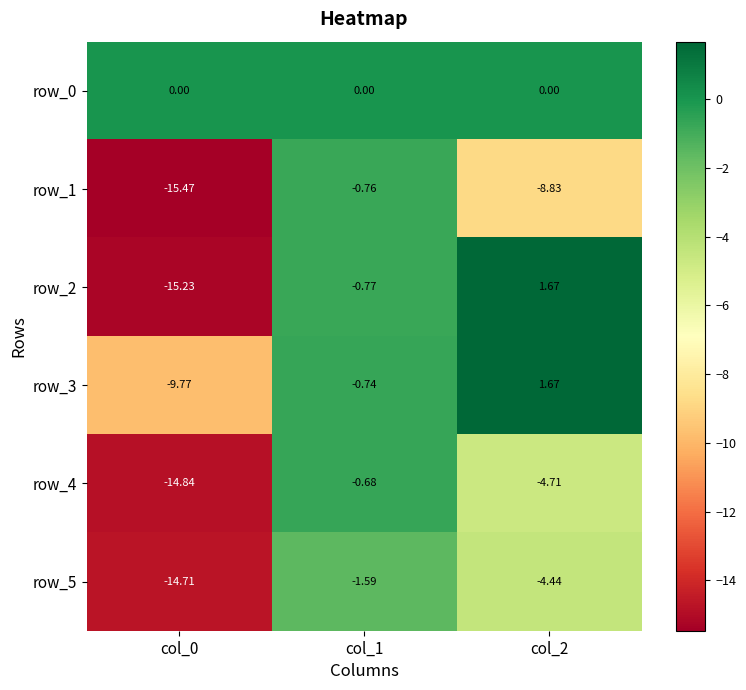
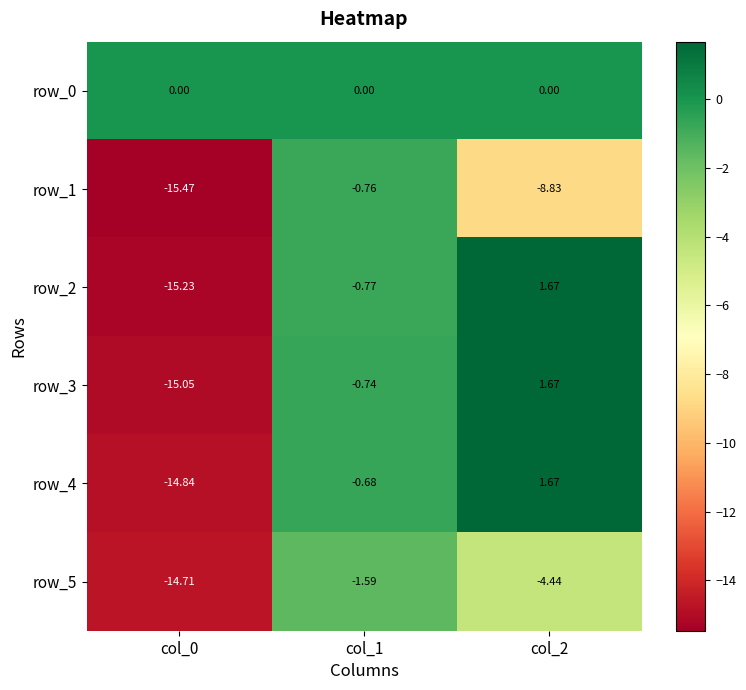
row_3, col_0: -9.77 -> -15.05
row_4, col_2: -4.71 -> 1.67
